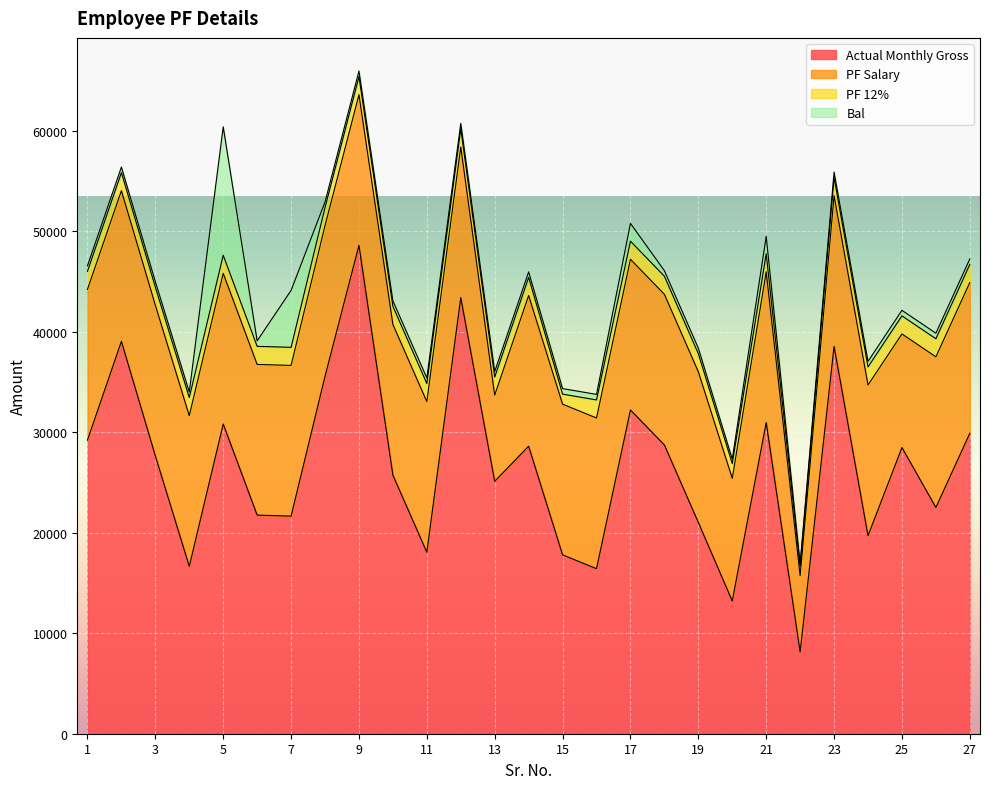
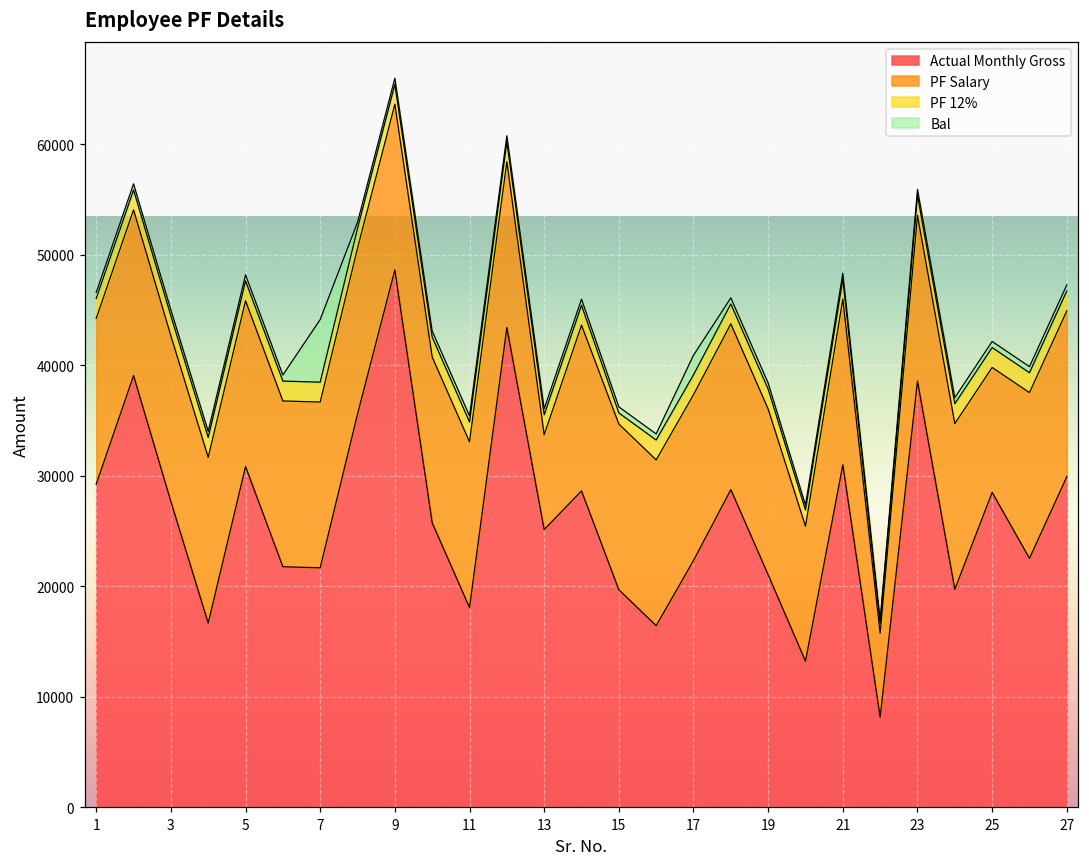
Bal, 5: 12800 -> 600
Actual Monthly Gross, 15: 17800 -> 19700
Actual Monthly Gross, 17: 32200 -> 22300
Bal, 21: 1700 -> 600
